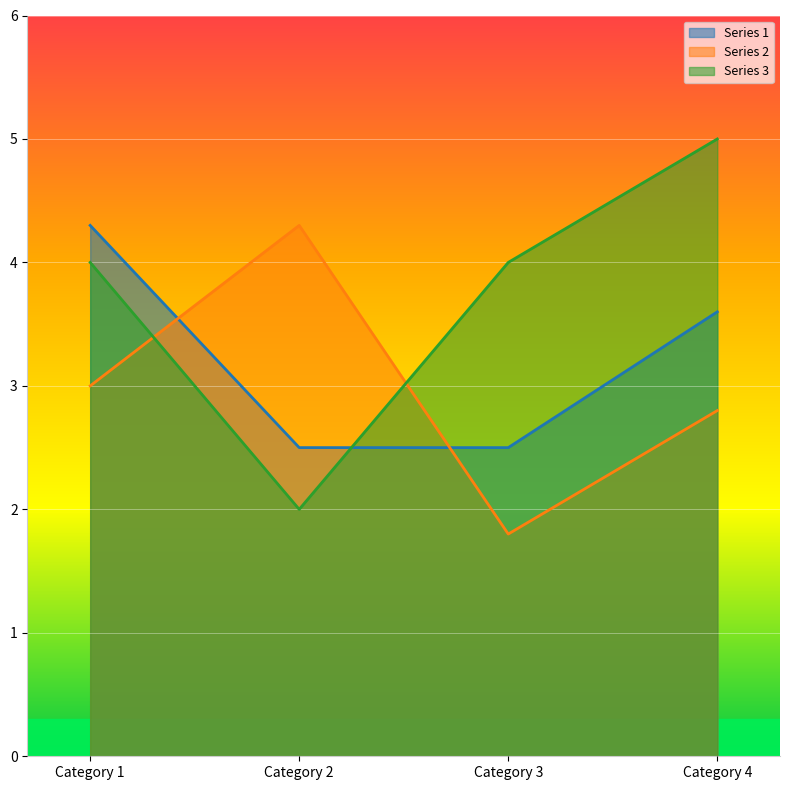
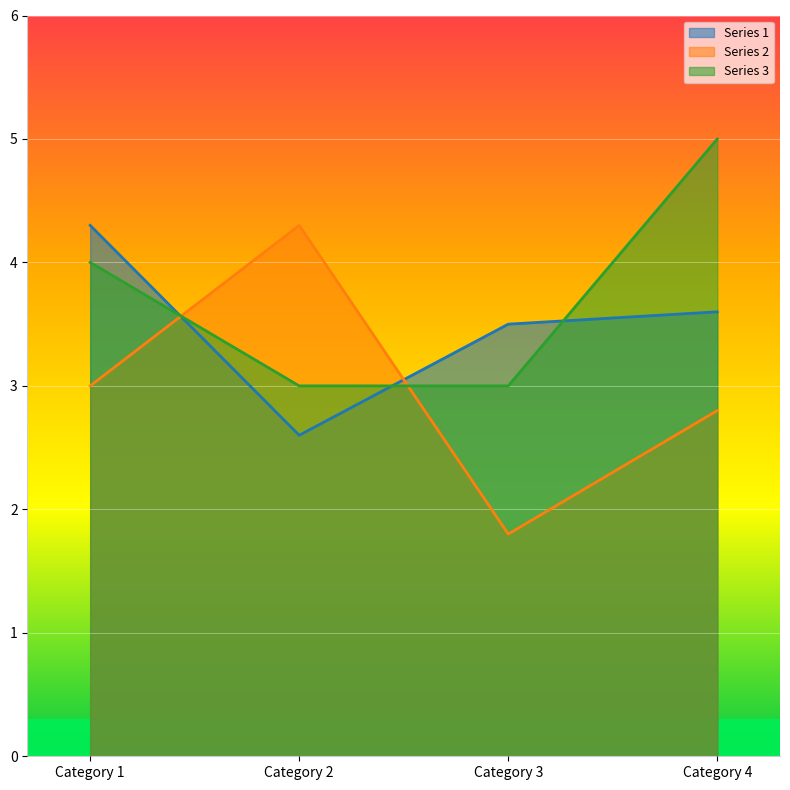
Series 1, Category 2: 2.5 -> 2.6
Series 3, Category 2: 2 -> 3
Series 1, Category 3: 2.5 -> 3.5
Series 3, Category 3: 4 -> 3
